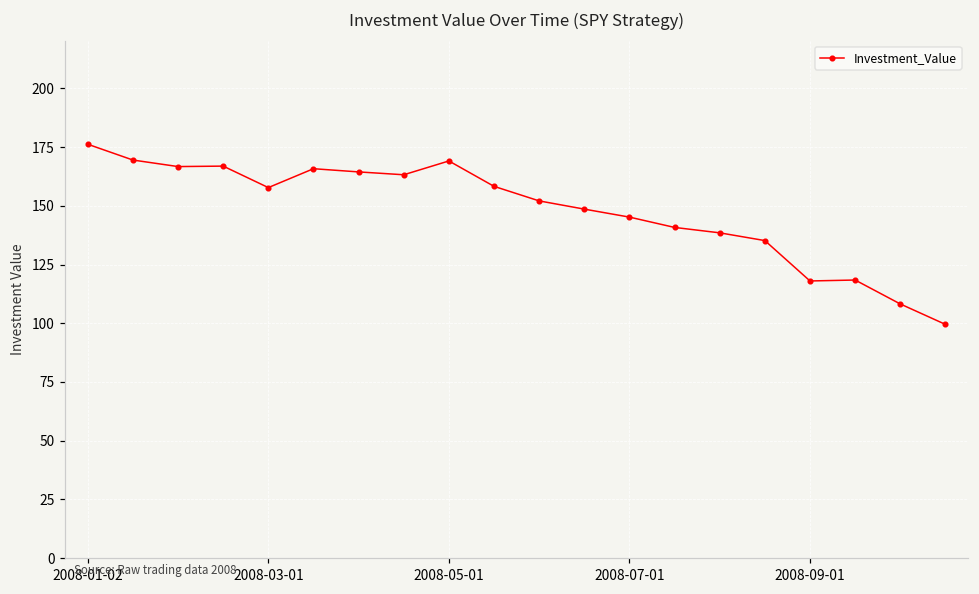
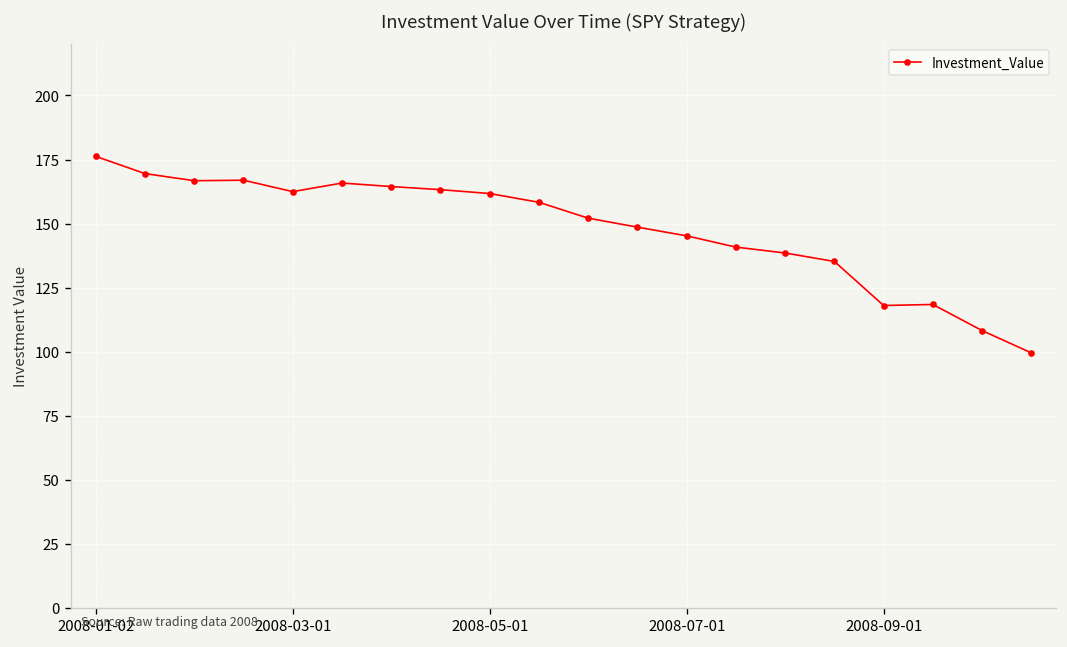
2008-03-01: 158 -> 162
2008-05-01: 169 -> 162
